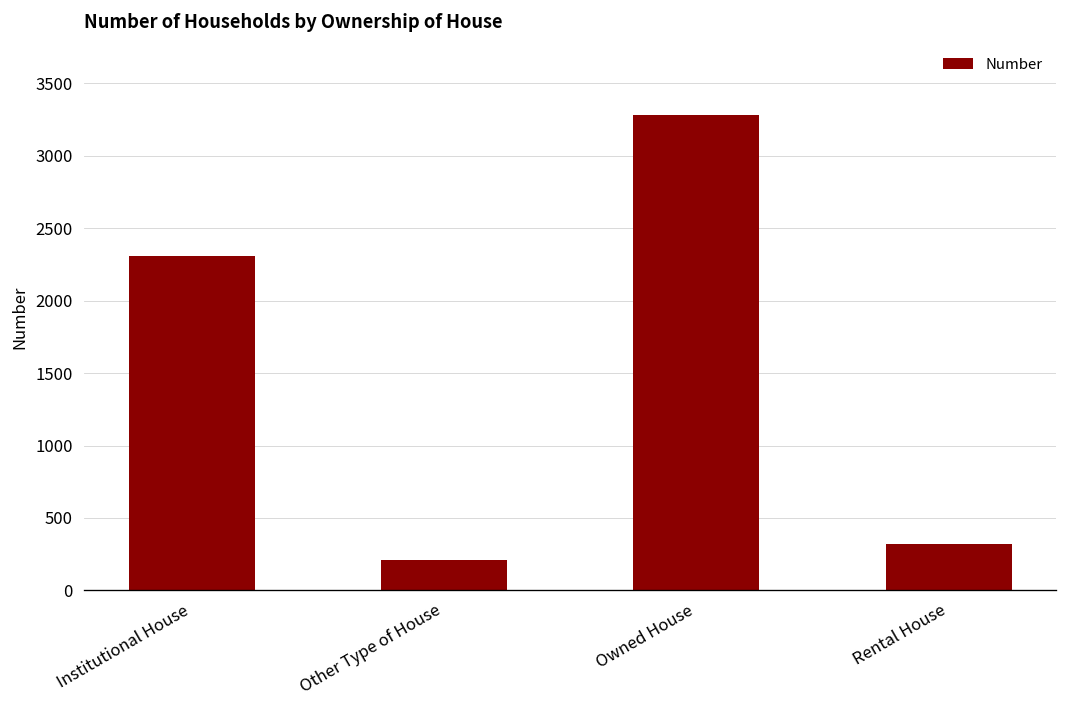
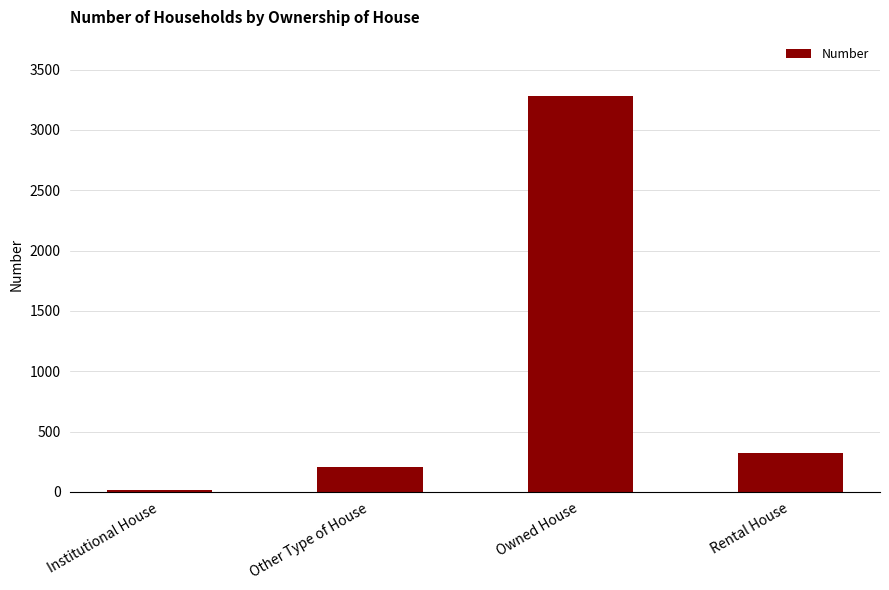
Institutional House: 2310 -> 20
